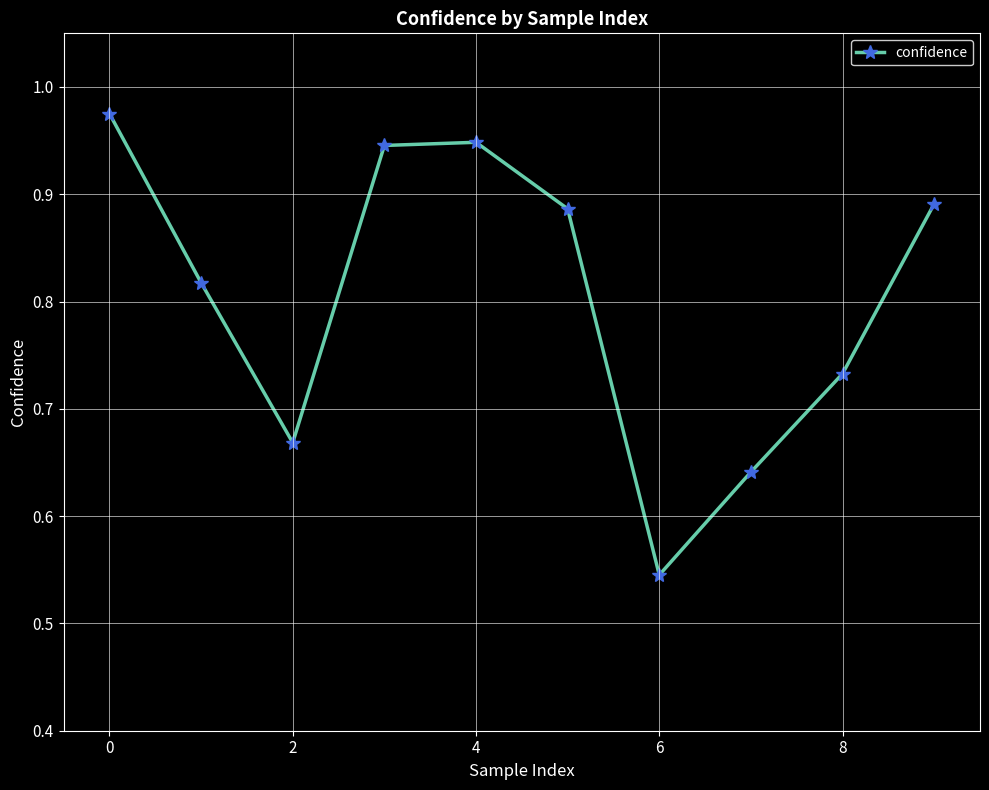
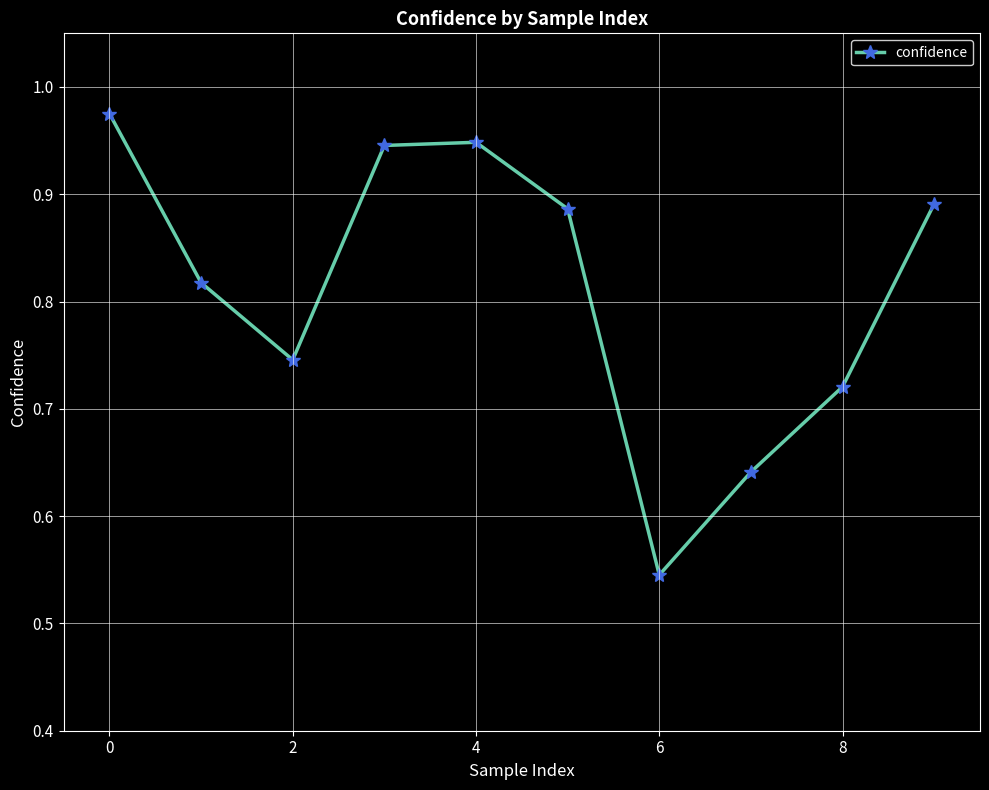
2: 0.668 -> 0.746
8: 0.733 -> 0.721
